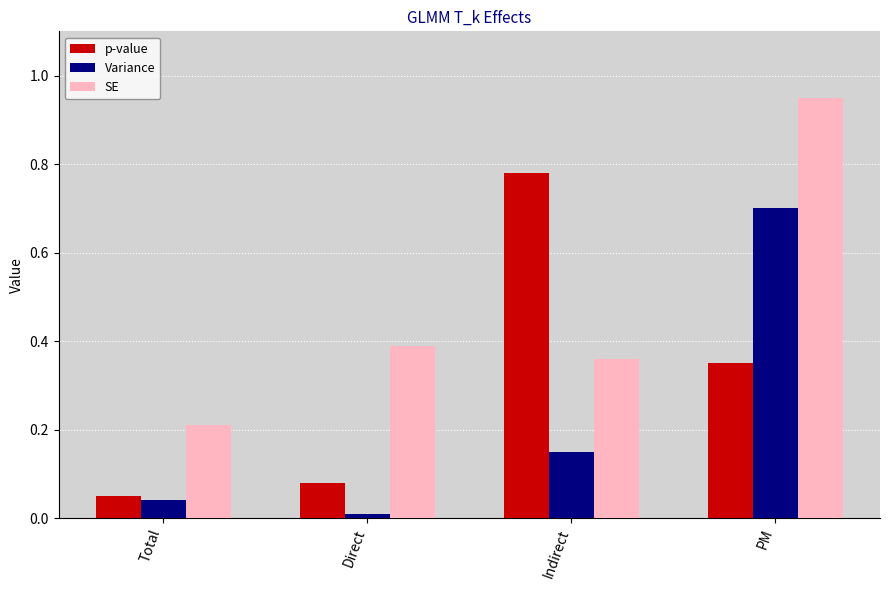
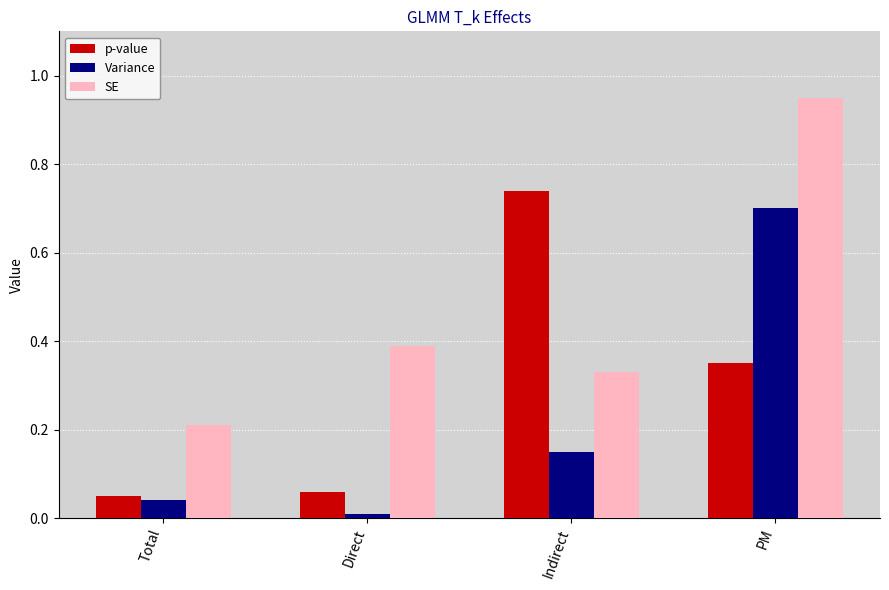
p-value, Direct: 0.08 -> 0.06
p-value, Indirect: 0.78 -> 0.74
SE, Indirect: 0.36 -> 0.33
